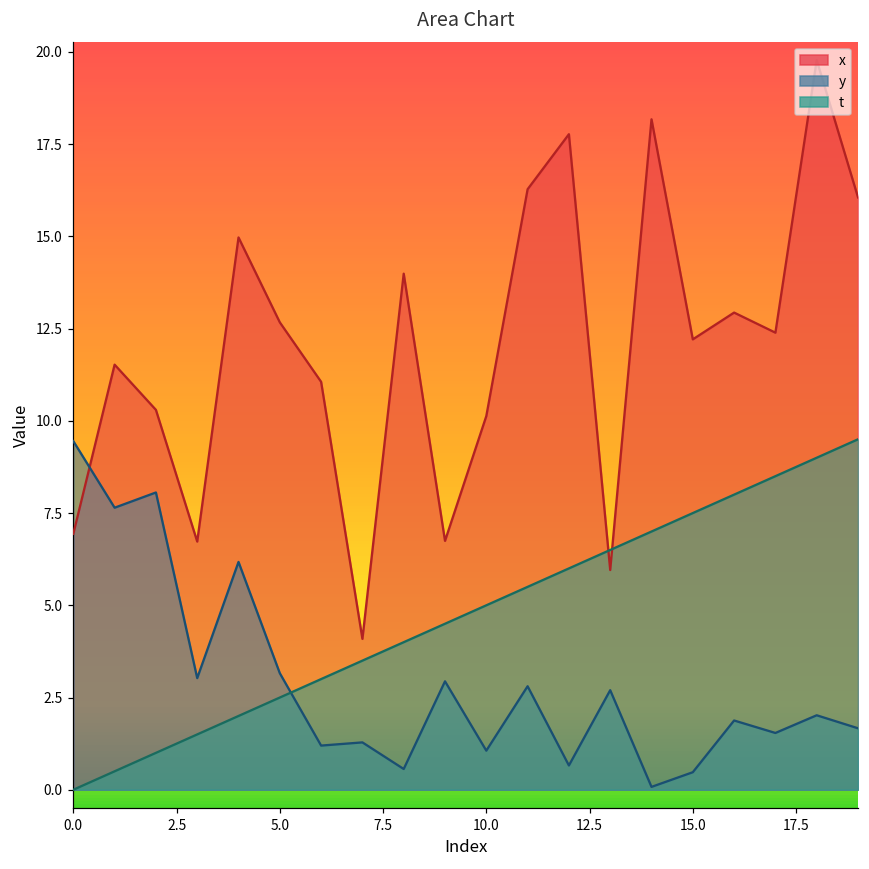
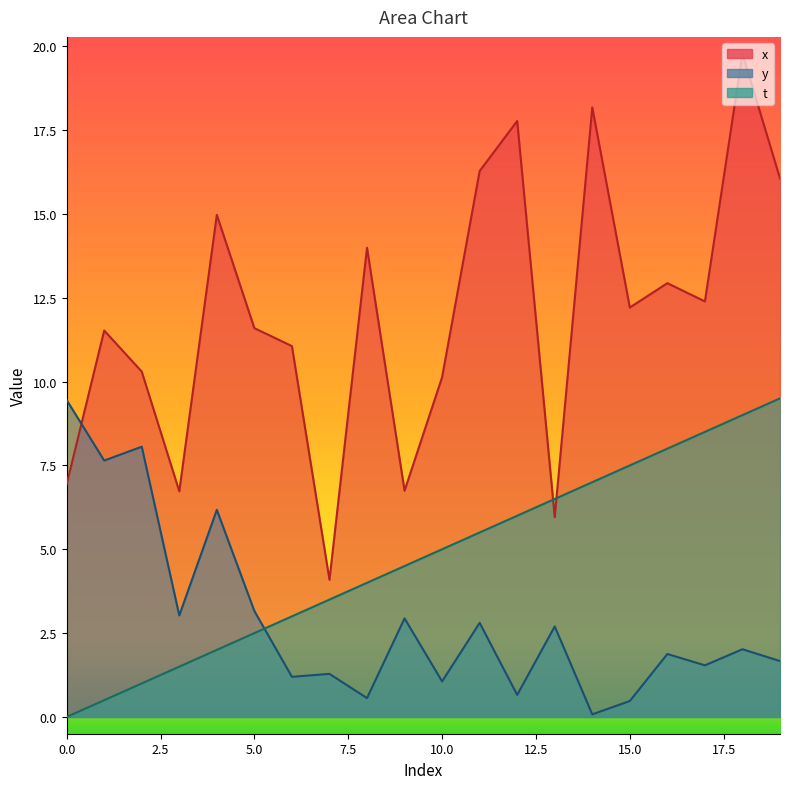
x, 5.0: 12.7 -> 11.6
